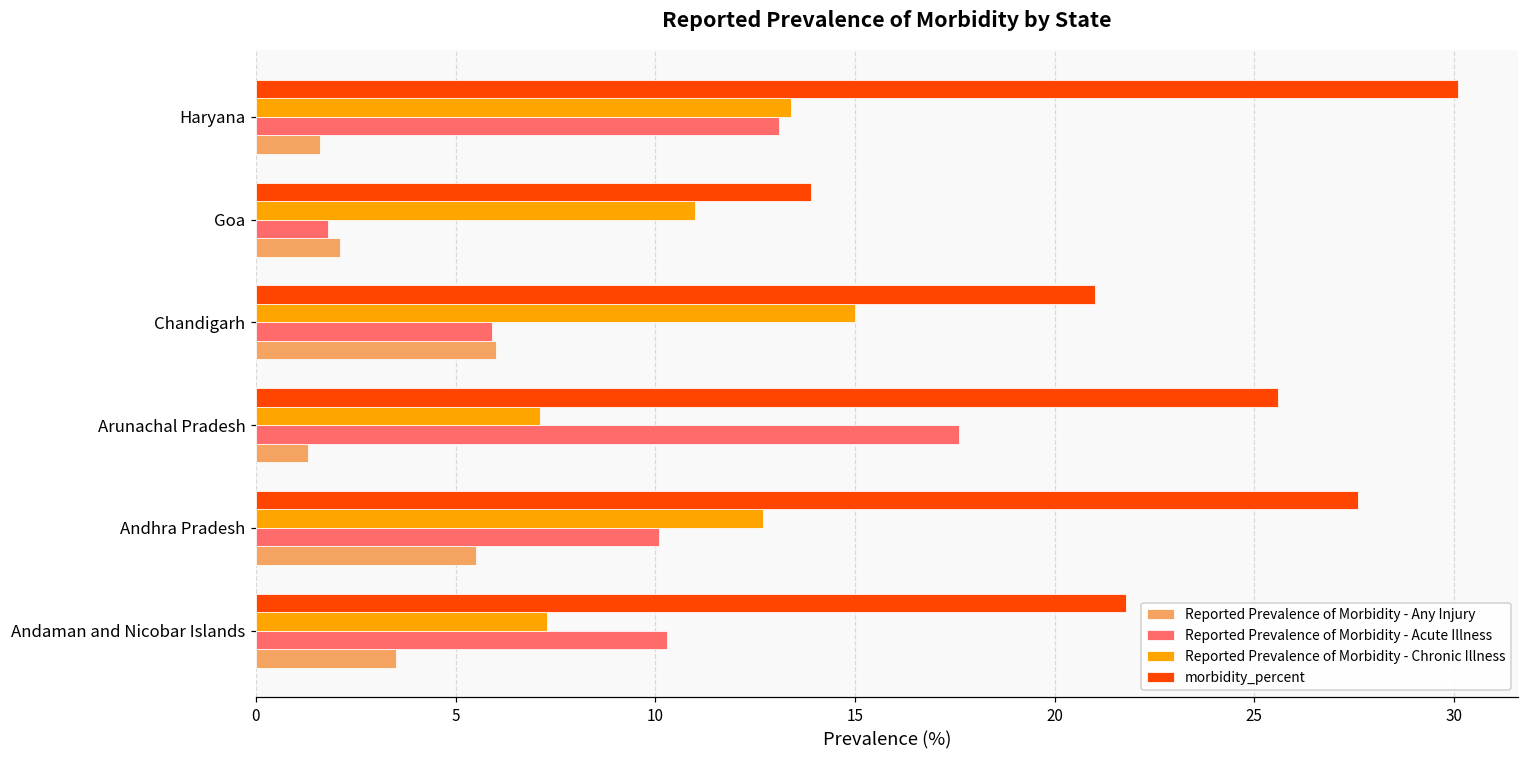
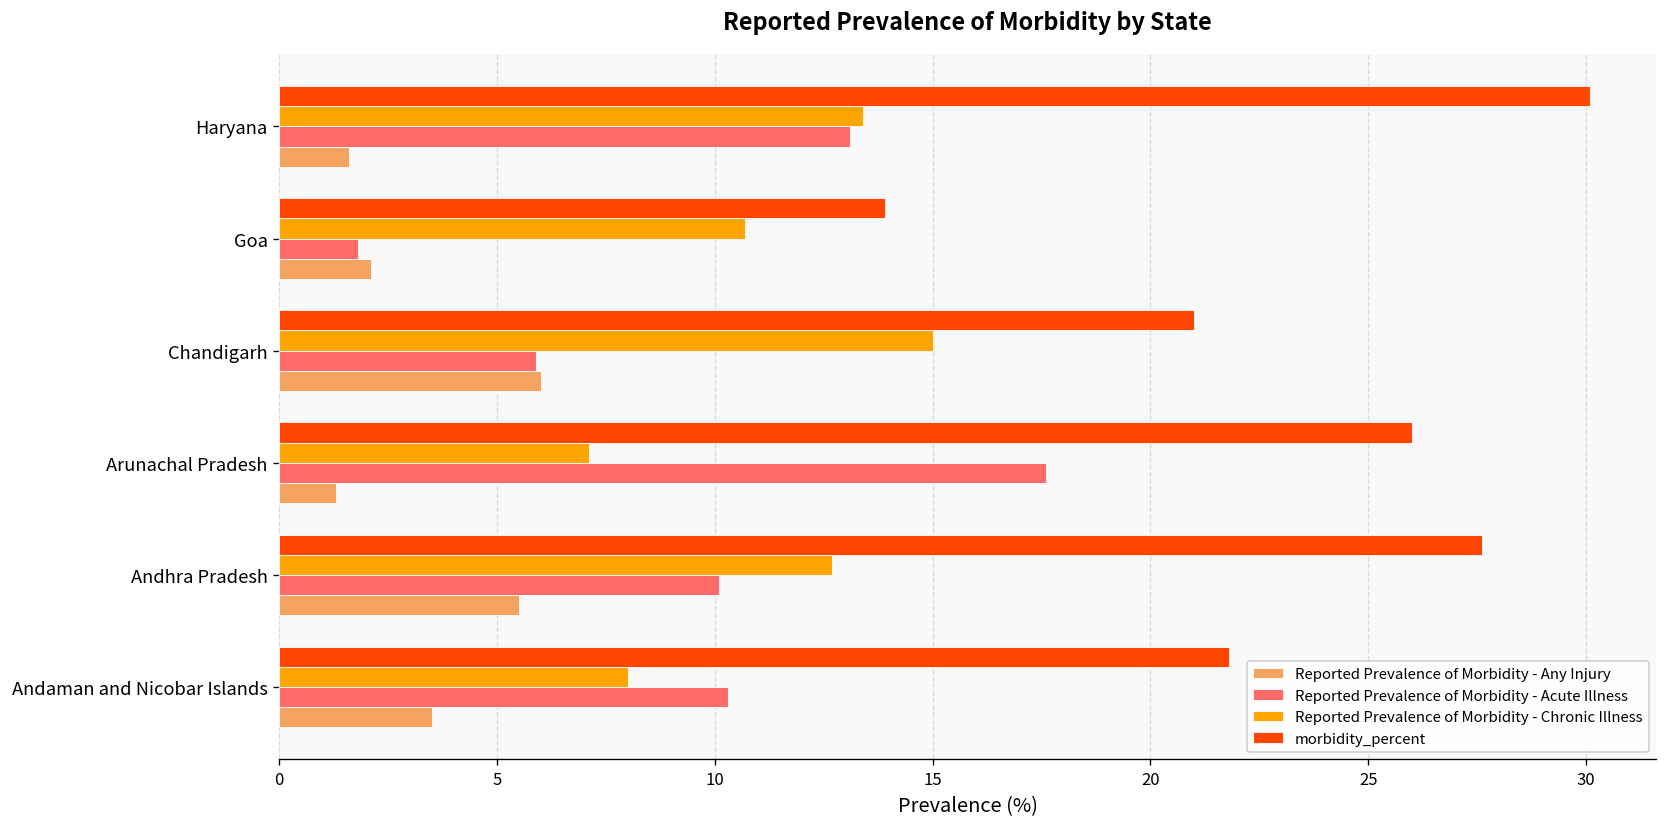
Reported Prevalence of Morbidity - Chronic Illness, Goa: 11.0 -> 10.7
morbidity_percent, Arunachal Pradesh: 25.6 -> 26.0
Reported Prevalence of Morbidity - Chronic Illness, Andaman and Nicobar Islands: 7.3 -> 8.0
